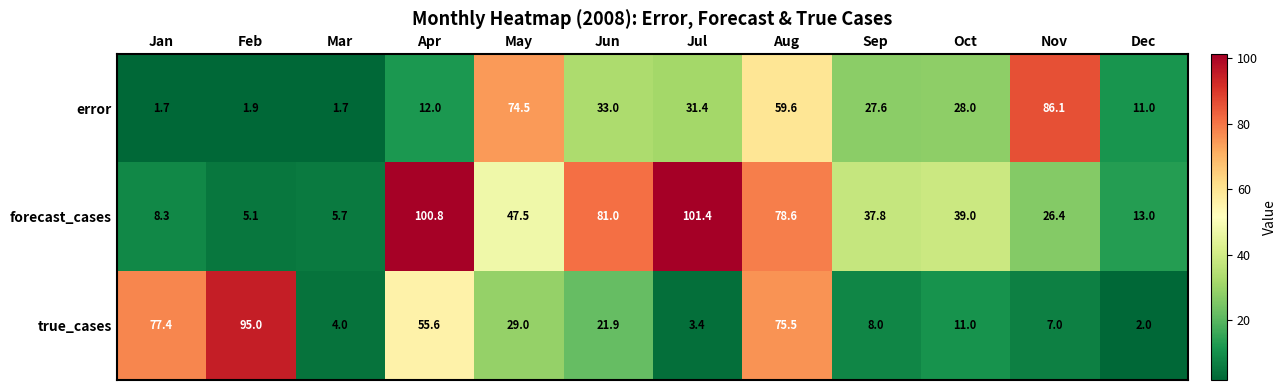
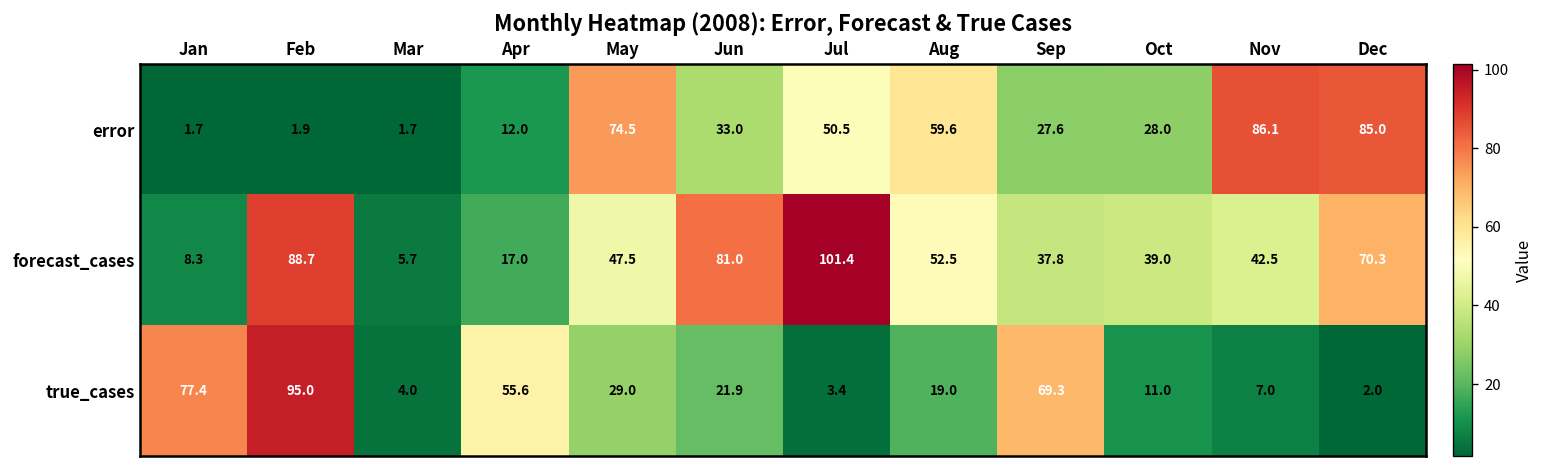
error, Jul: 31.4 -> 50.5
error, Dec: 11.0 -> 85.0
forecast_cases, Feb: 5.1 -> 88.7
forecast_cases, Apr: 100.8 -> 17.0
forecast_cases, Aug: 78.6 -> 52.5
forecast_cases, Nov: 26.4 -> 42.5
forecast_cases, Dec: 13.0 -> 70.3
true_cases, Aug: 75.5 -> 19.0
true_cases, Sep: 8.0 -> 69.3
